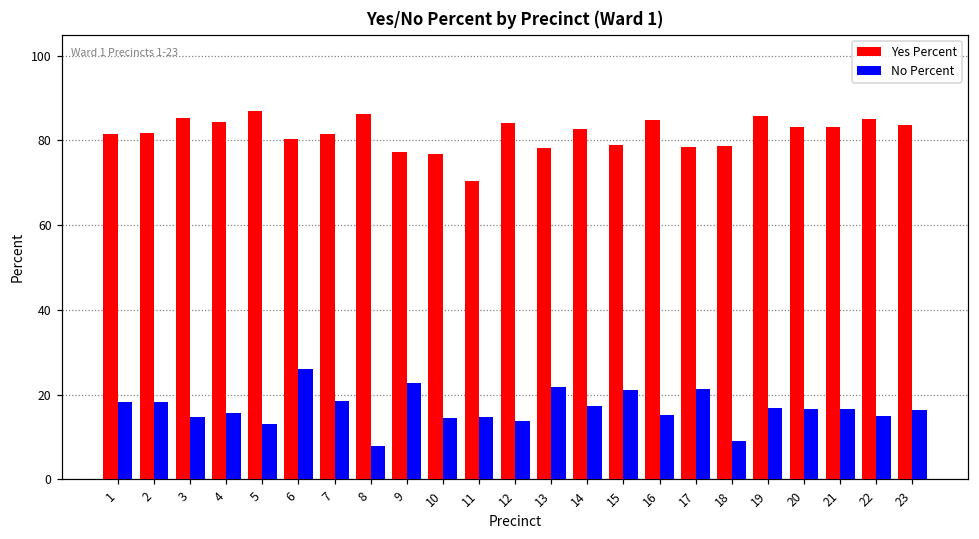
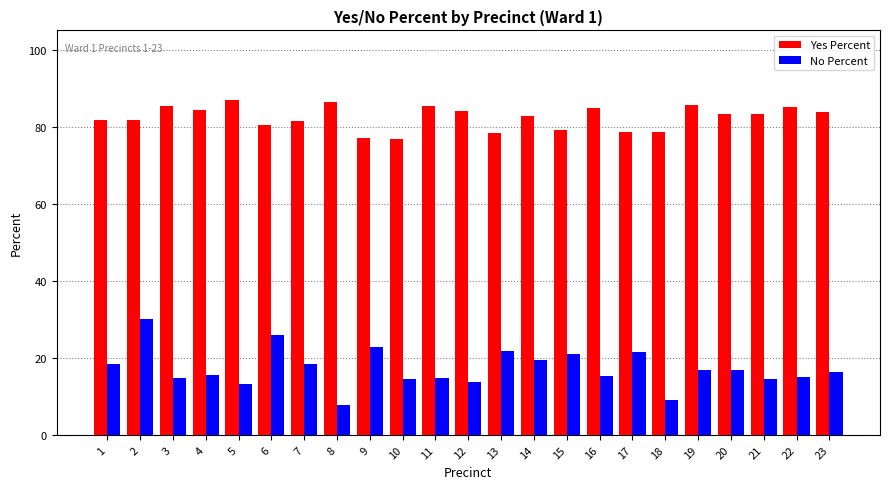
No Percent, 2: 18 -> 30
Yes Percent, 11: 70 -> 85
No Percent, 14: 17 -> 19
No Percent, 21: 17 -> 14
